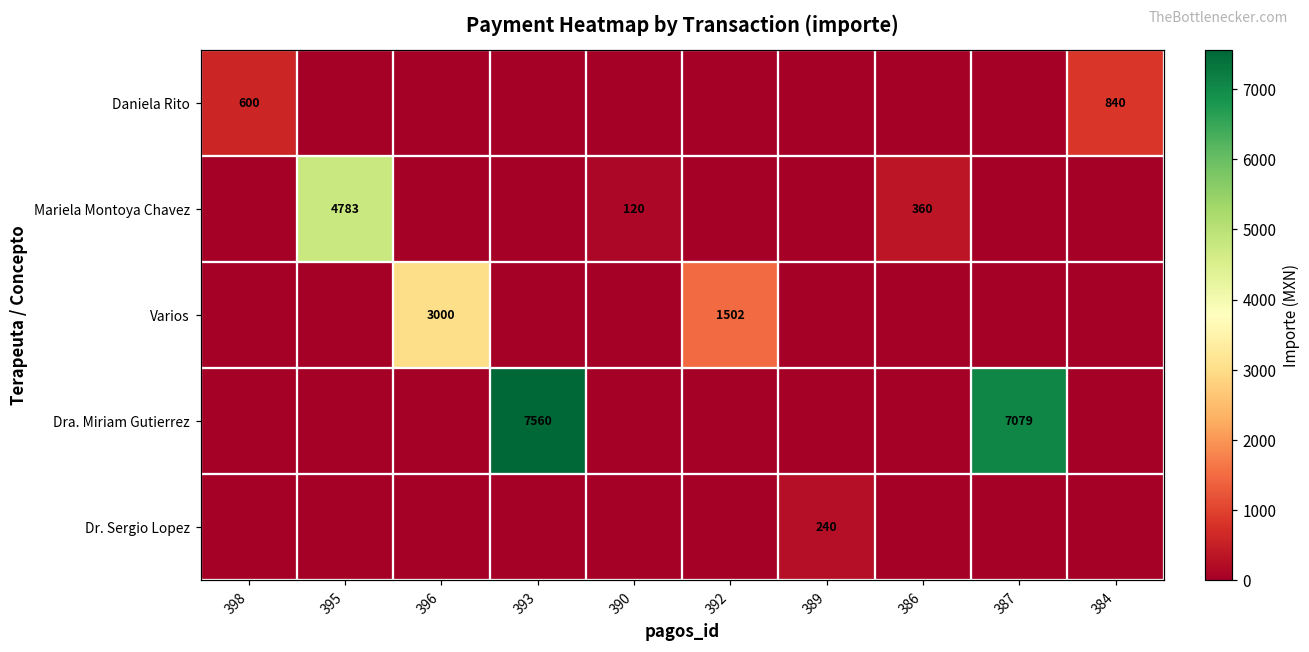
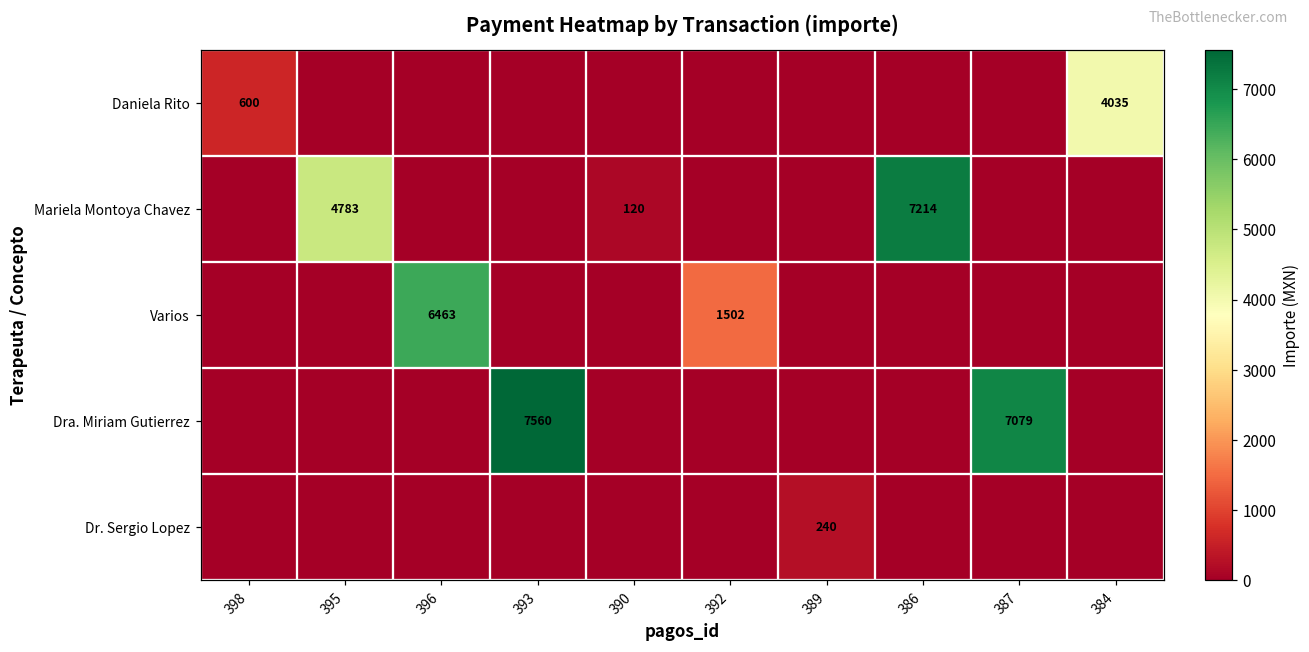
Daniela Rito, 384: 840 -> 4035
Mariela Montoya Chavez, 386: 360 -> 7214
Varios, 396: 3000 -> 6463
